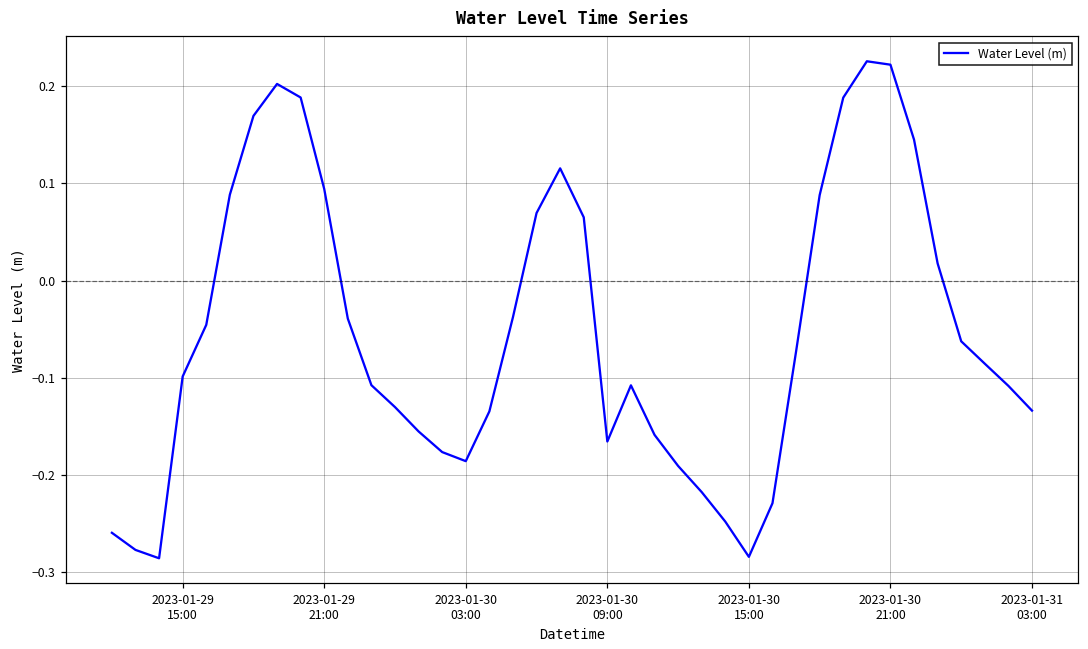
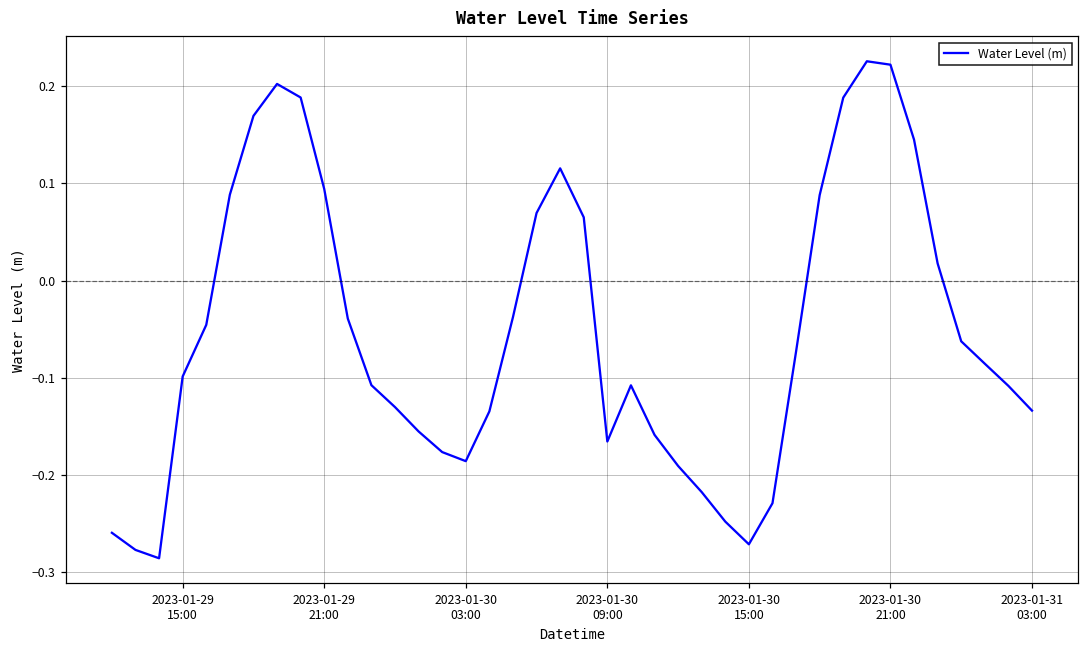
2023-01-30 15:00: -0.28 -> -0.27
